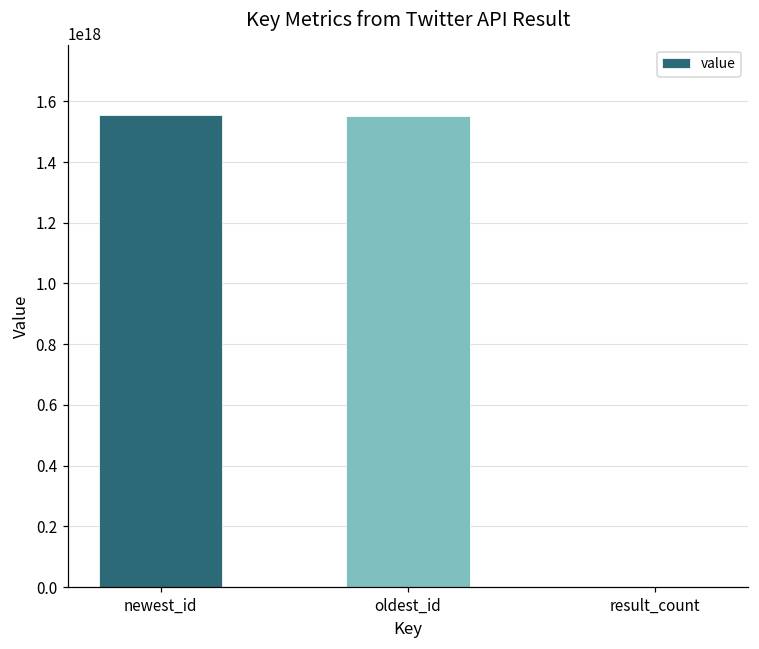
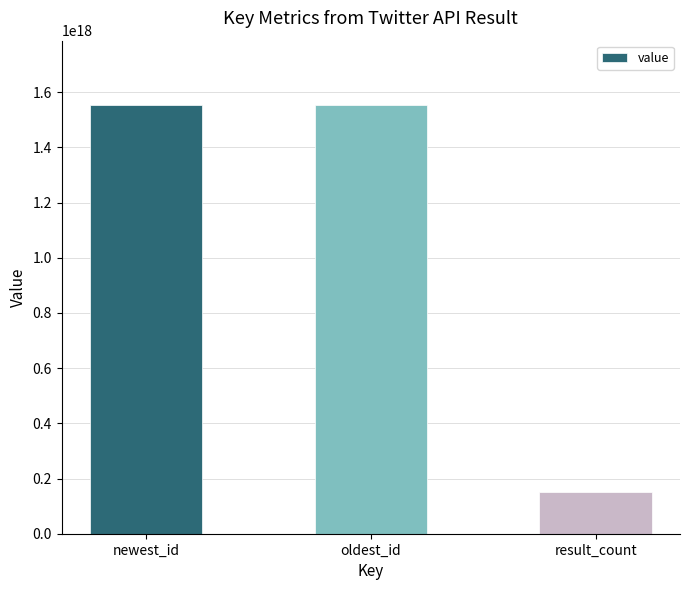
result_count: 0 -> 150000000000000000
